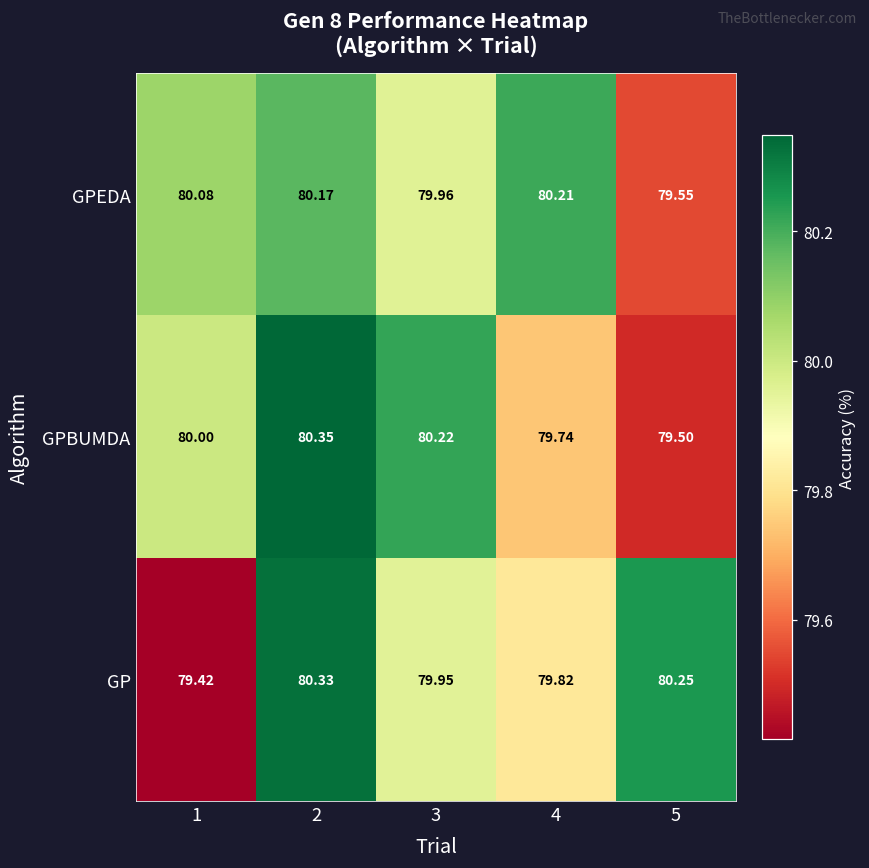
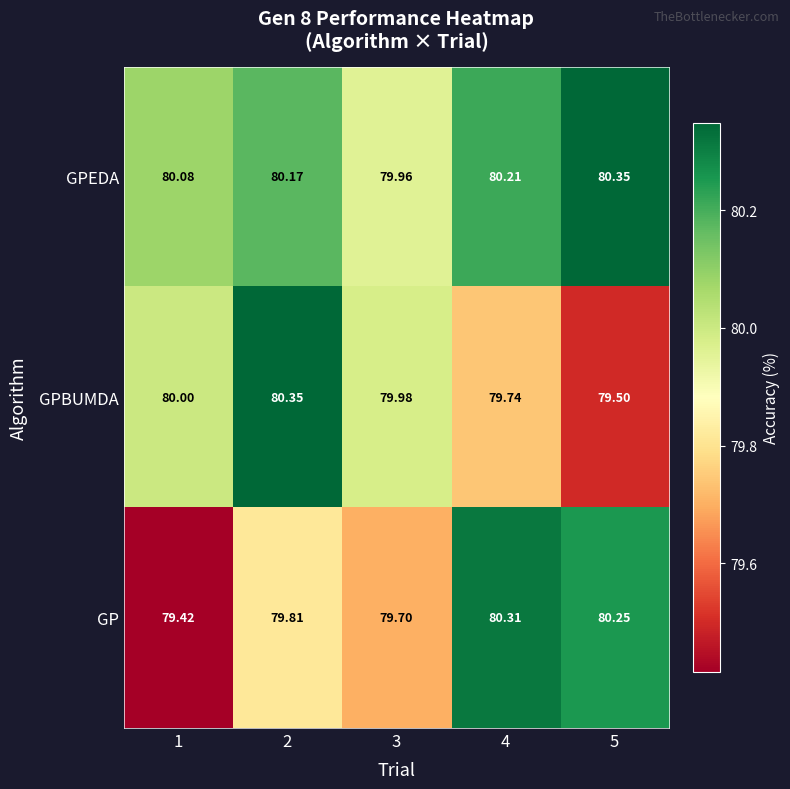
GPEDA, 5: 79.55 -> 80.35
GPBUMDA, 3: 80.22 -> 79.98
GP, 2: 80.33 -> 79.81
GP, 3: 79.95 -> 79.70
GP, 4: 79.82 -> 80.31
